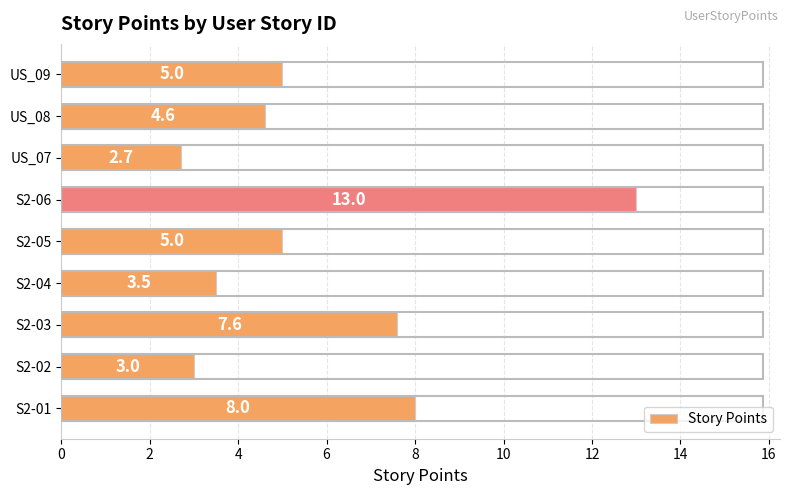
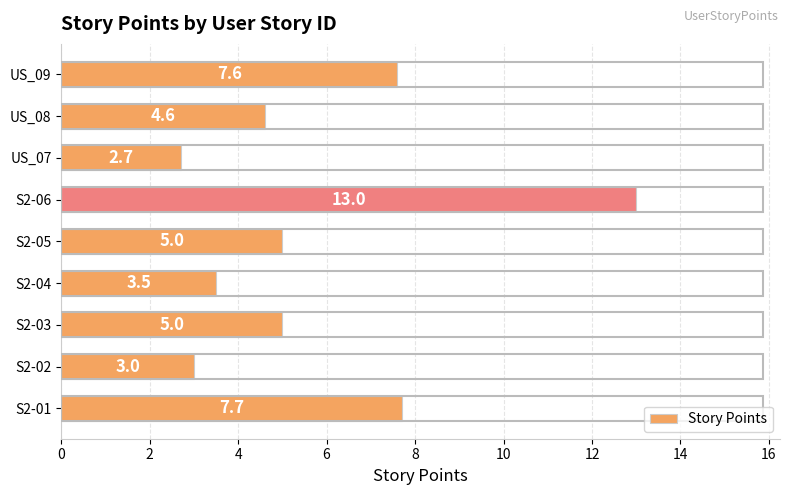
US_09: 5.0 -> 7.6
S2-03: 7.6 -> 5.0
S2-01: 8.0 -> 7.7
